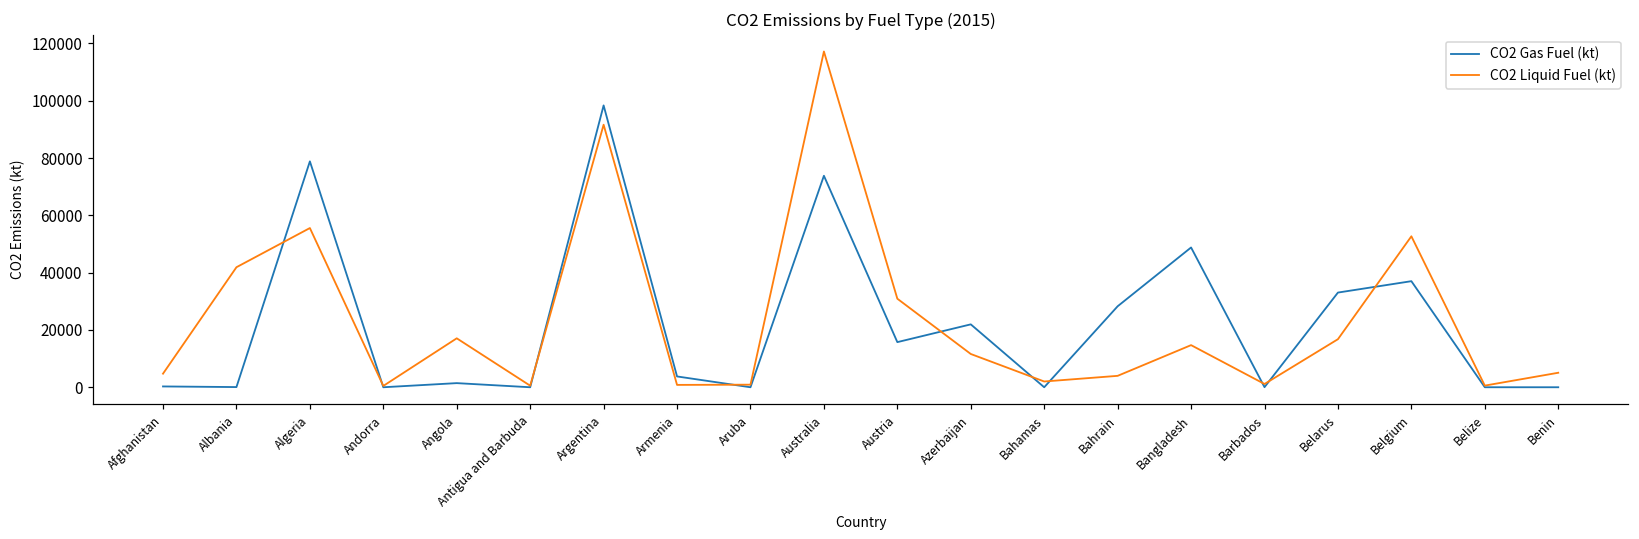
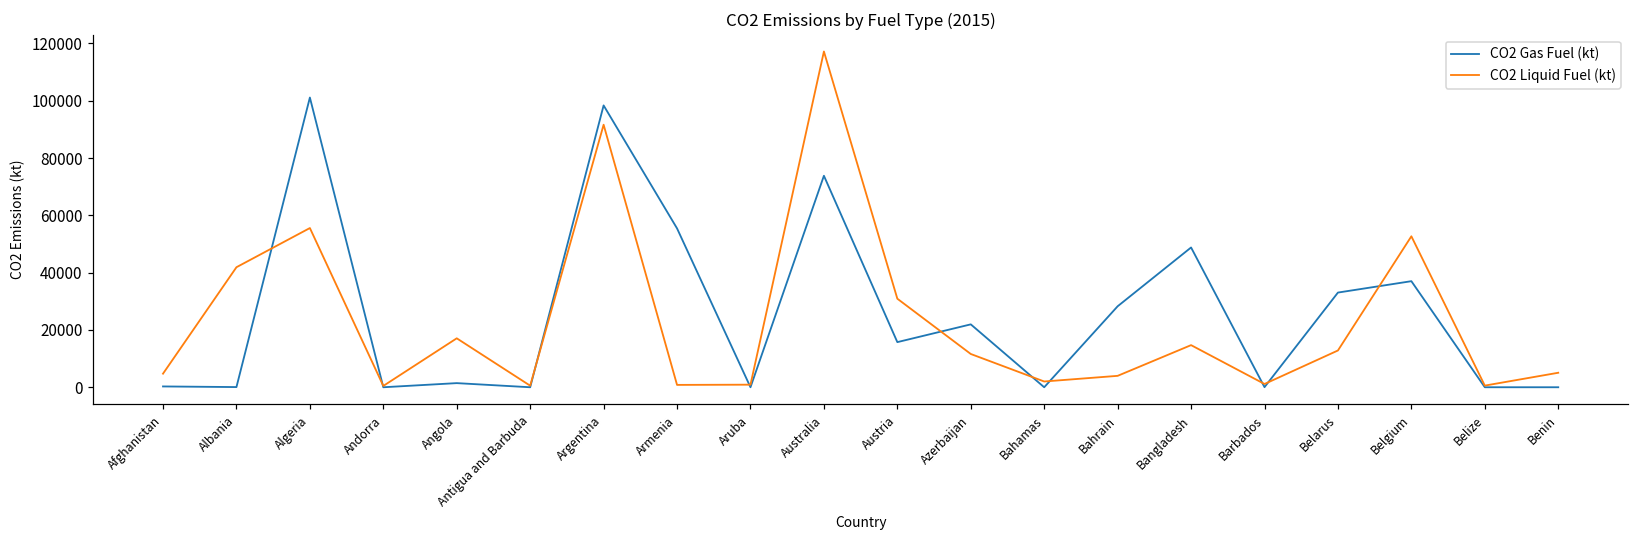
CO2 Gas Fuel (kt), Algeria: 79000 -> 101000
CO2 Gas Fuel (kt), Armenia: 4000 -> 55000
CO2 Liquid Fuel (kt), Belarus: 17000 -> 13000
